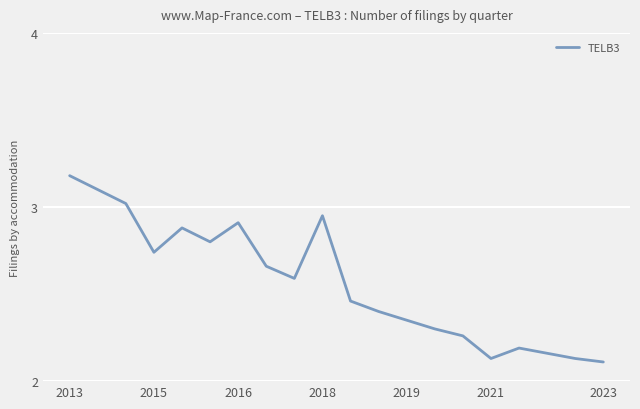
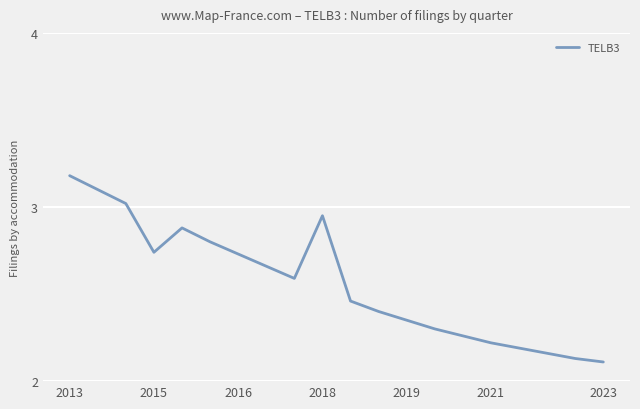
2016: 2.91 -> 2.73
2021: 2.13 -> 2.22
